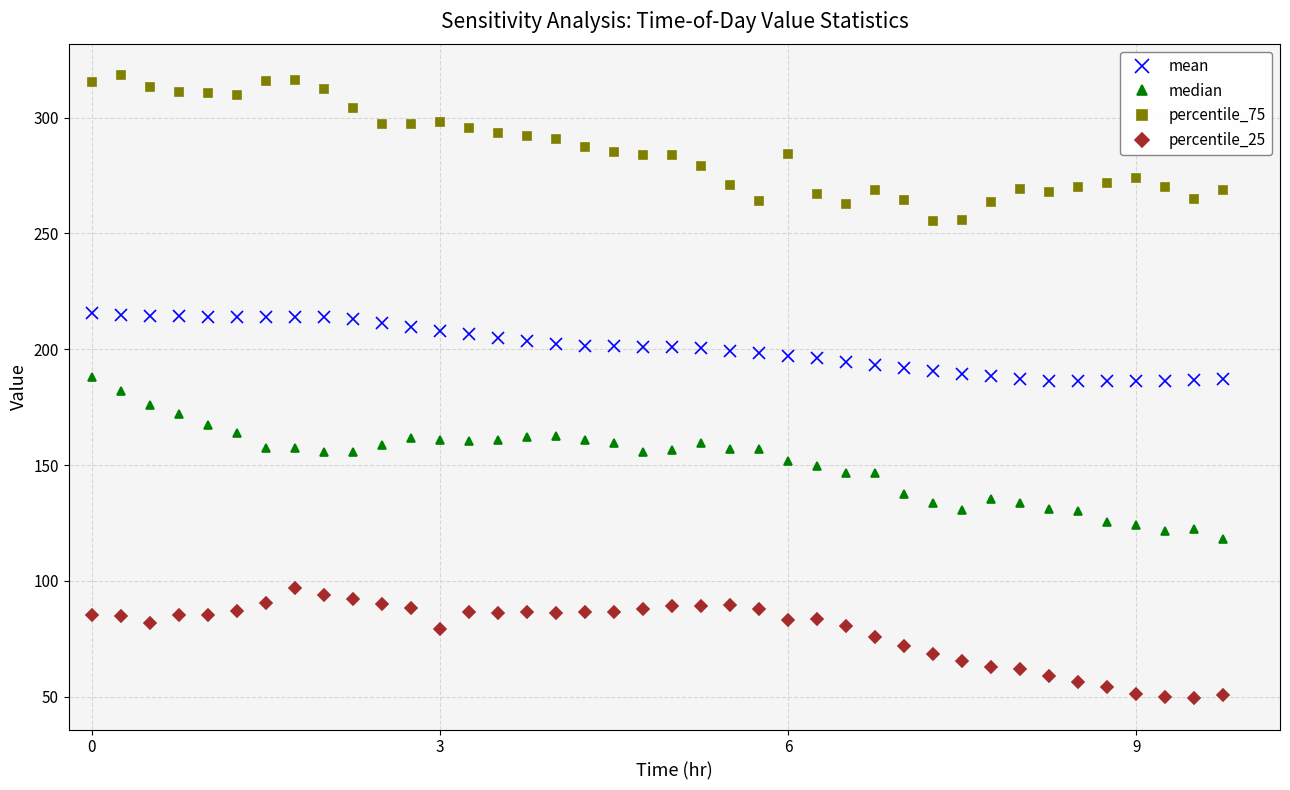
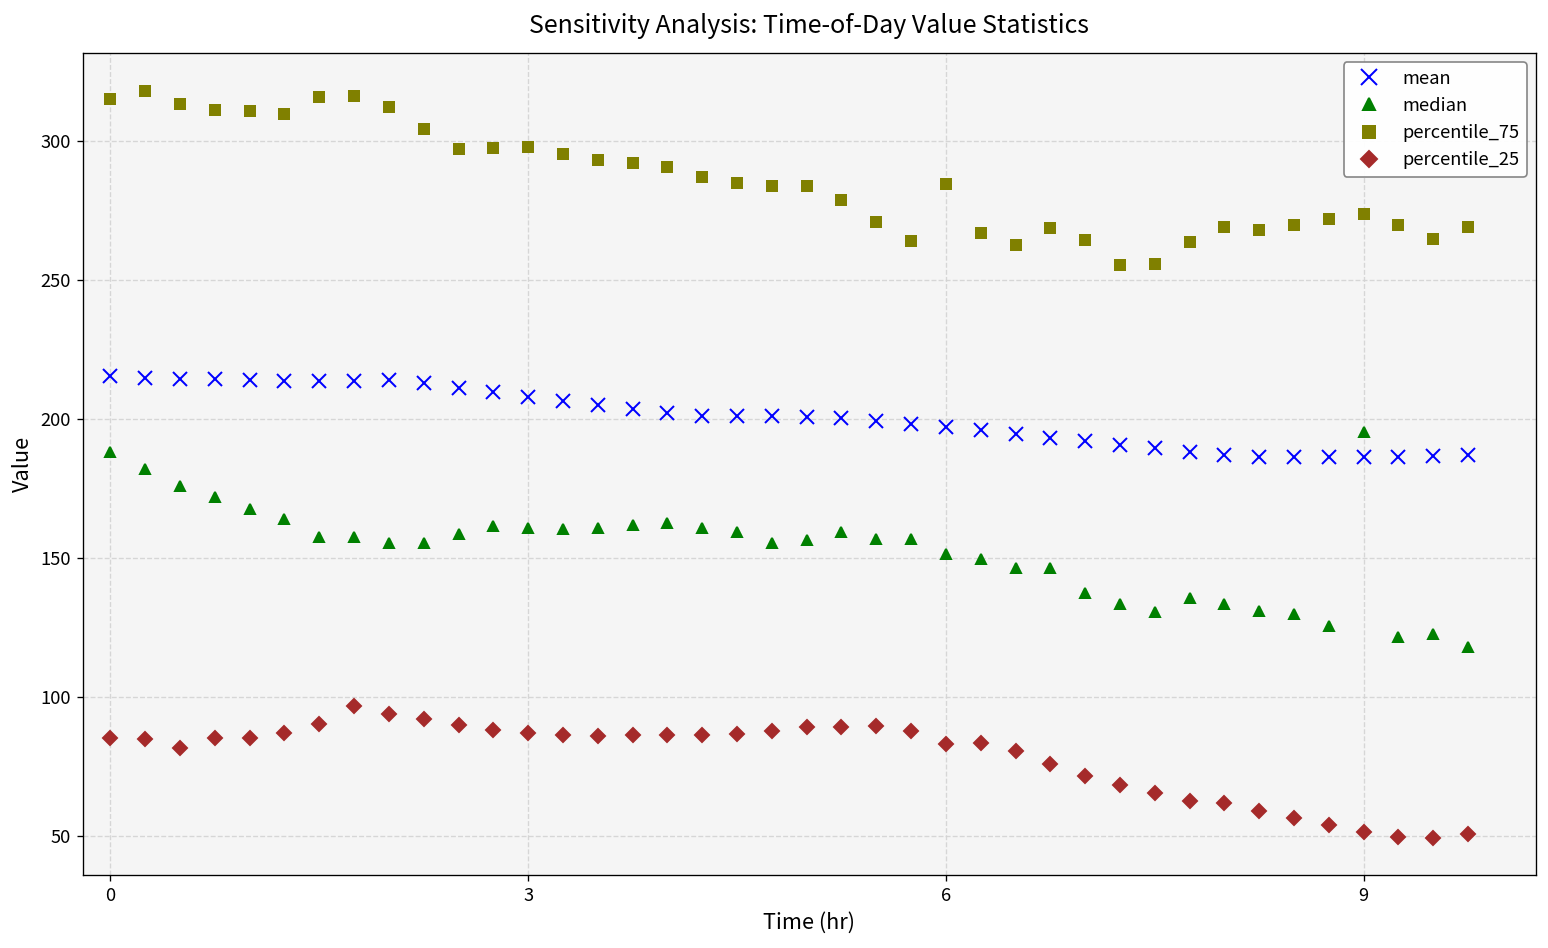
percentile_25, 3: 79 -> 87
median, 9: 124 -> 195
